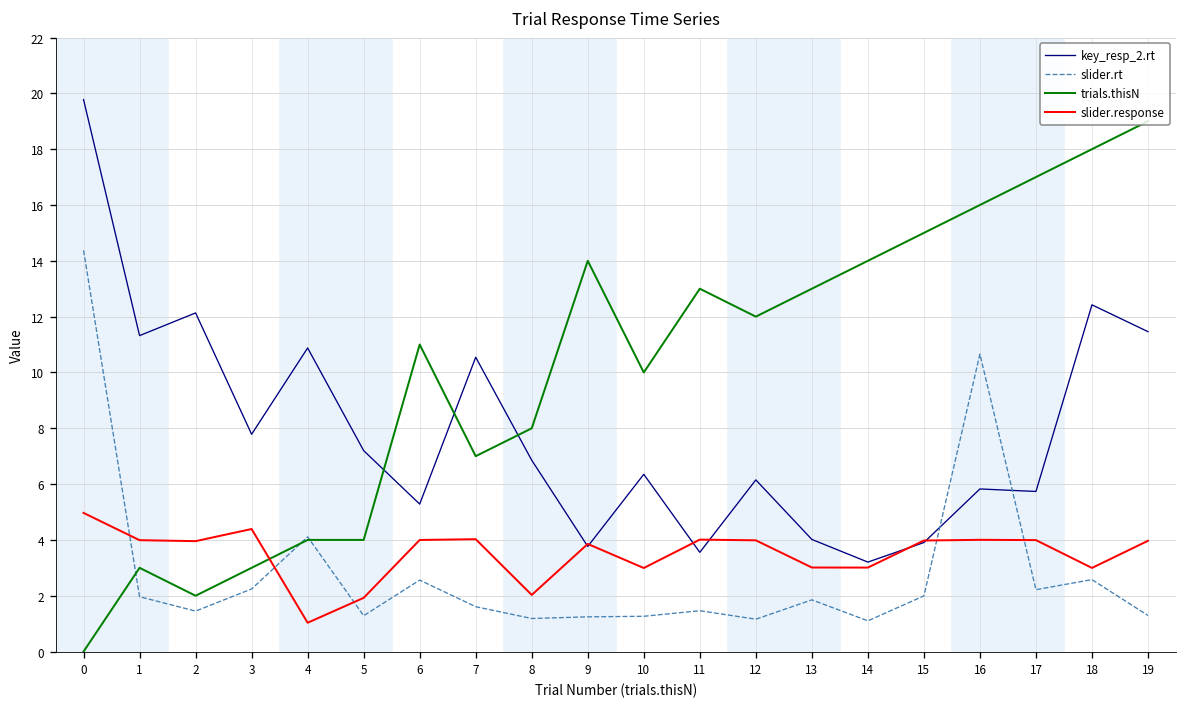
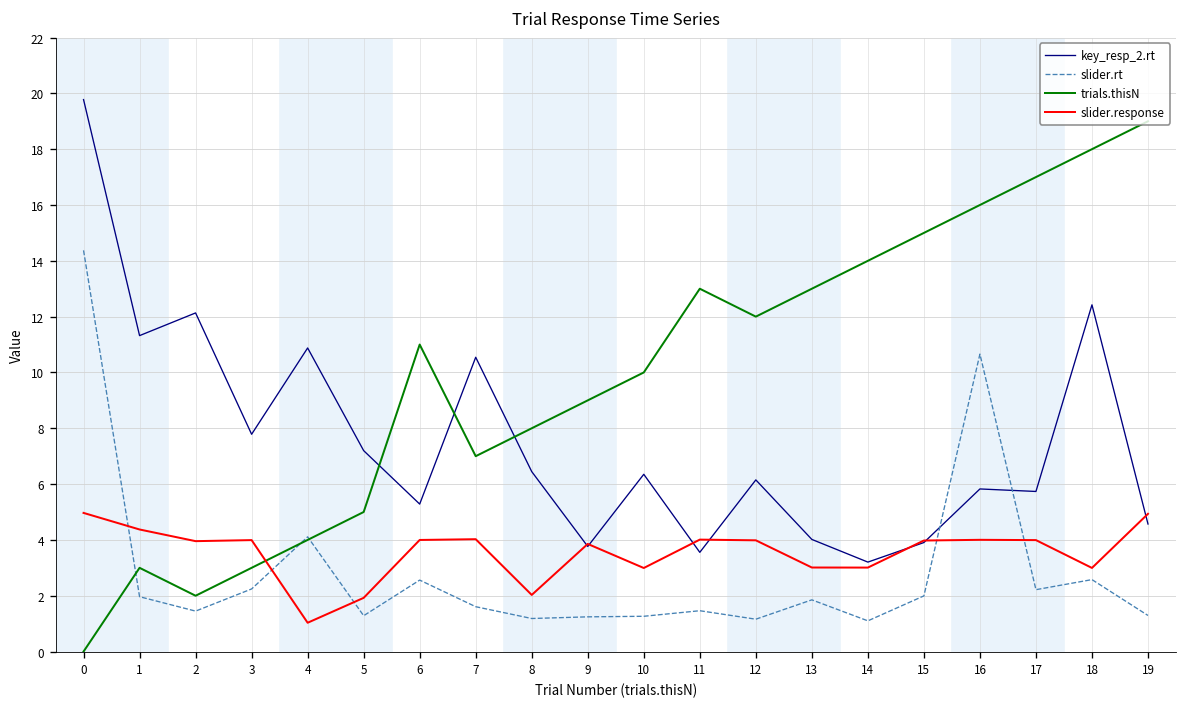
slider.response, 1: 4.0 -> 4.4
slider.response, 3: 4.4 -> 4.0
trials.thisN, 5: 4 -> 5
key_resp_2.rt, 8: 6.9 -> 6.4
trials.thisN, 9: 14 -> 9
key_resp_2.rt, 19: 11.5 -> 4.6
slider.response, 19: 4.0 -> 4.9
